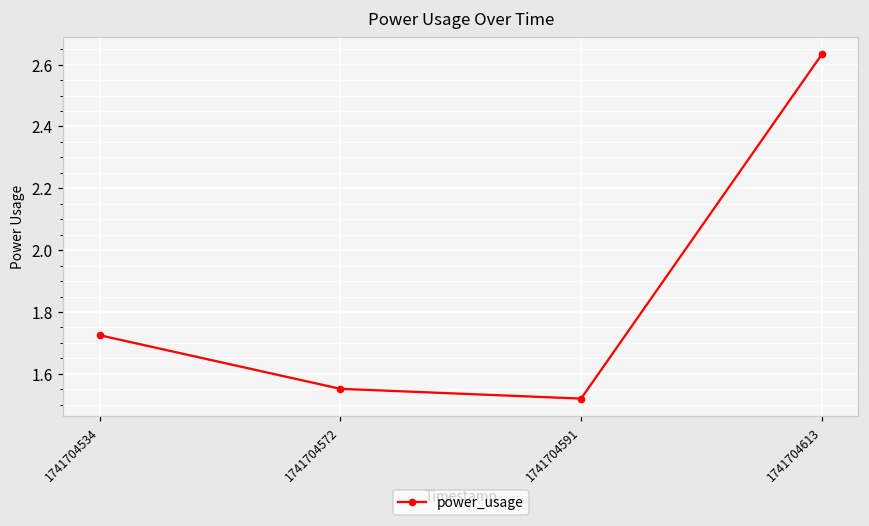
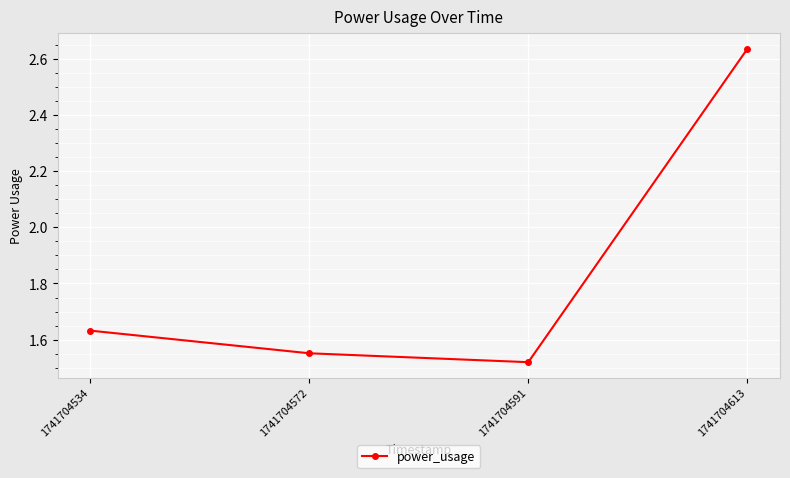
1741704534: 1.73 -> 1.63
